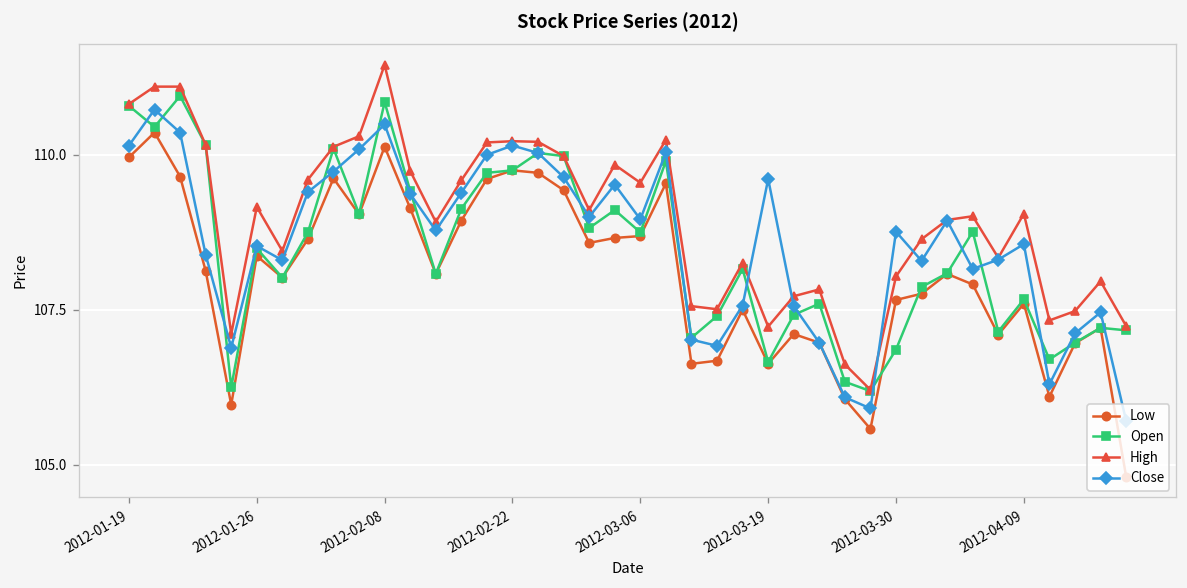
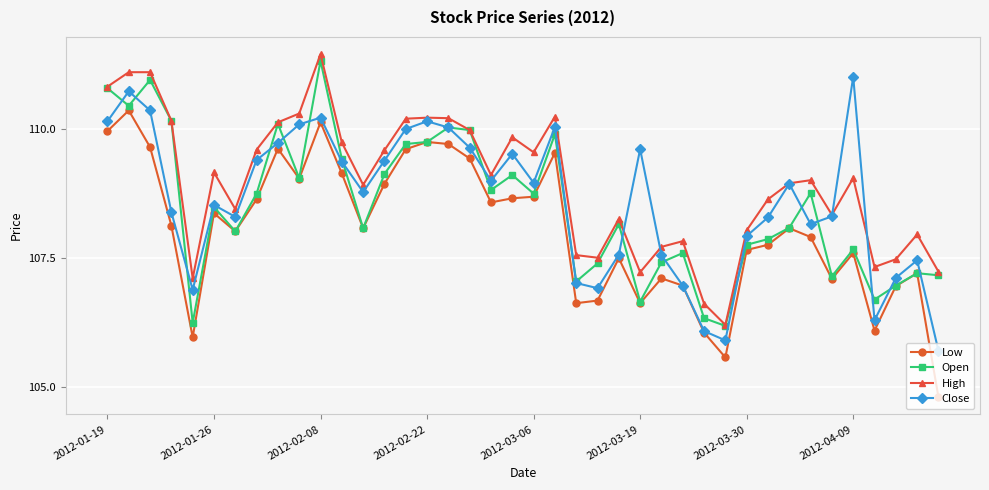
Open, 2012-02-08: 110.9 -> 111.3
Close, 2012-02-08: 110.5 -> 110.2
Open, 2012-03-30: 106.9 -> 107.8
Close, 2012-03-30: 108.8 -> 107.9
Close, 2012-04-09: 108.6 -> 111.0
